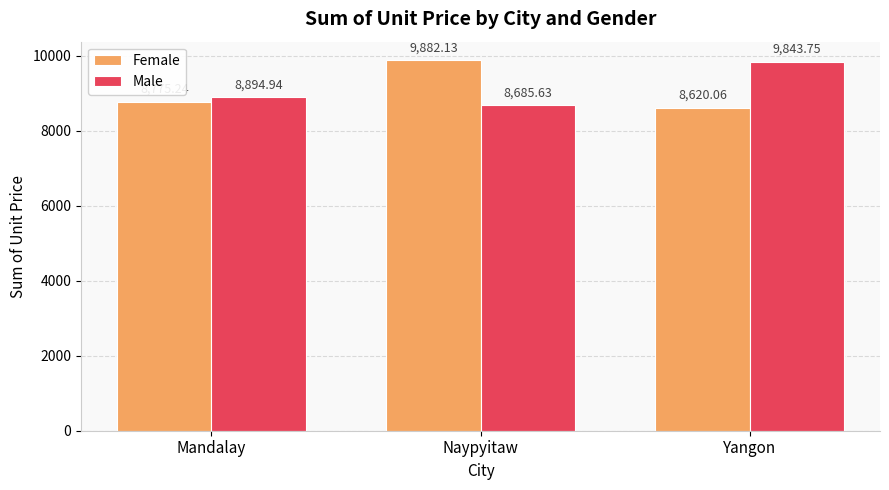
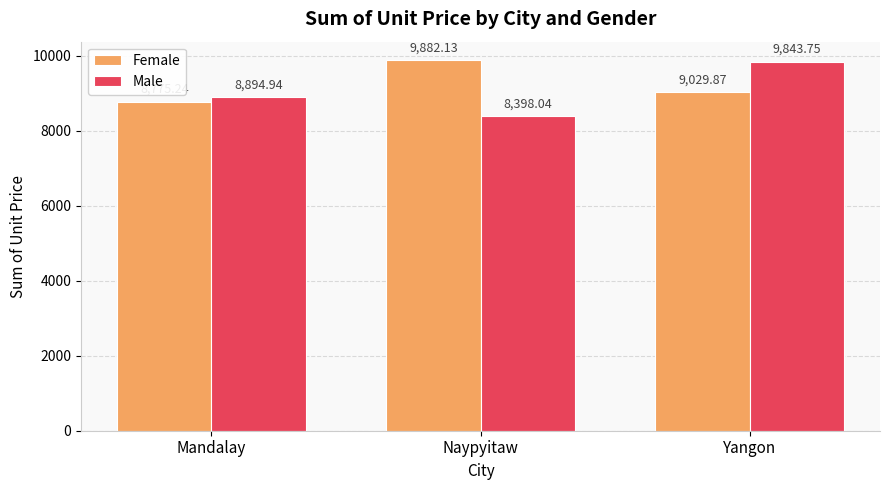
Male, Naypyitaw: 8,685.63 -> 8,398.04
Female, Yangon: 8,620.06 -> 9,029.87
